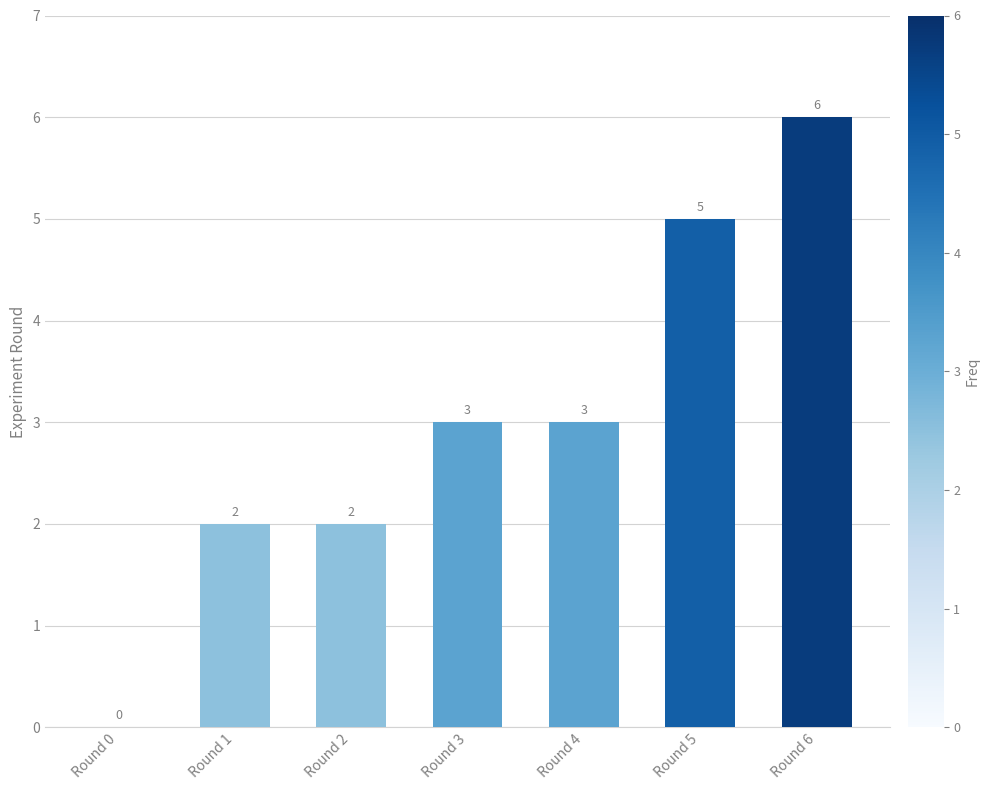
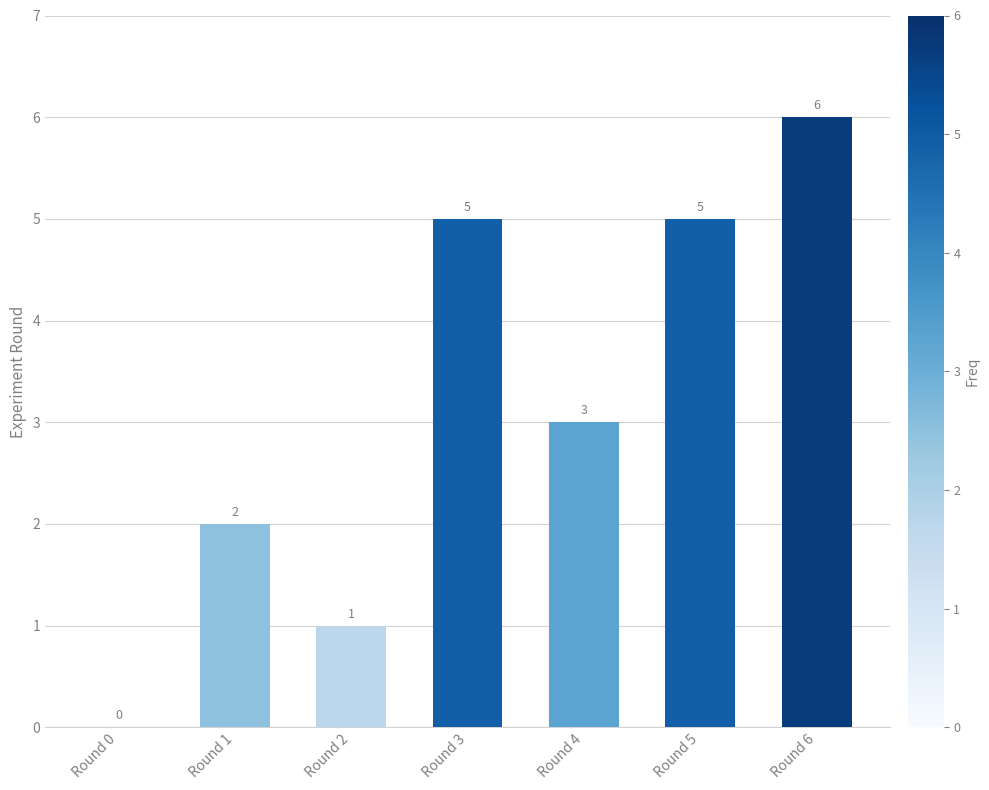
Round 2: 2 -> 1
Round 3: 3 -> 5
